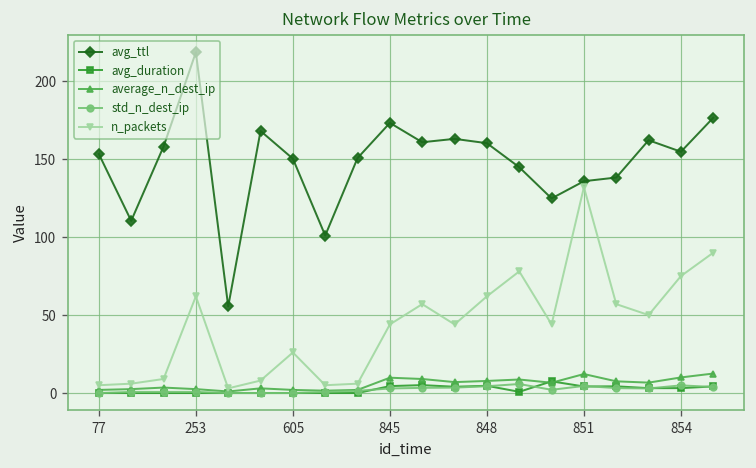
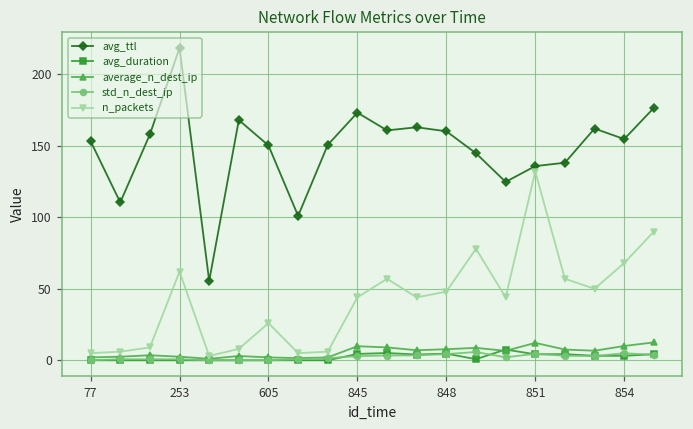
n_packets, 848: 62 -> 48
n_packets, 854: 75 -> 68
